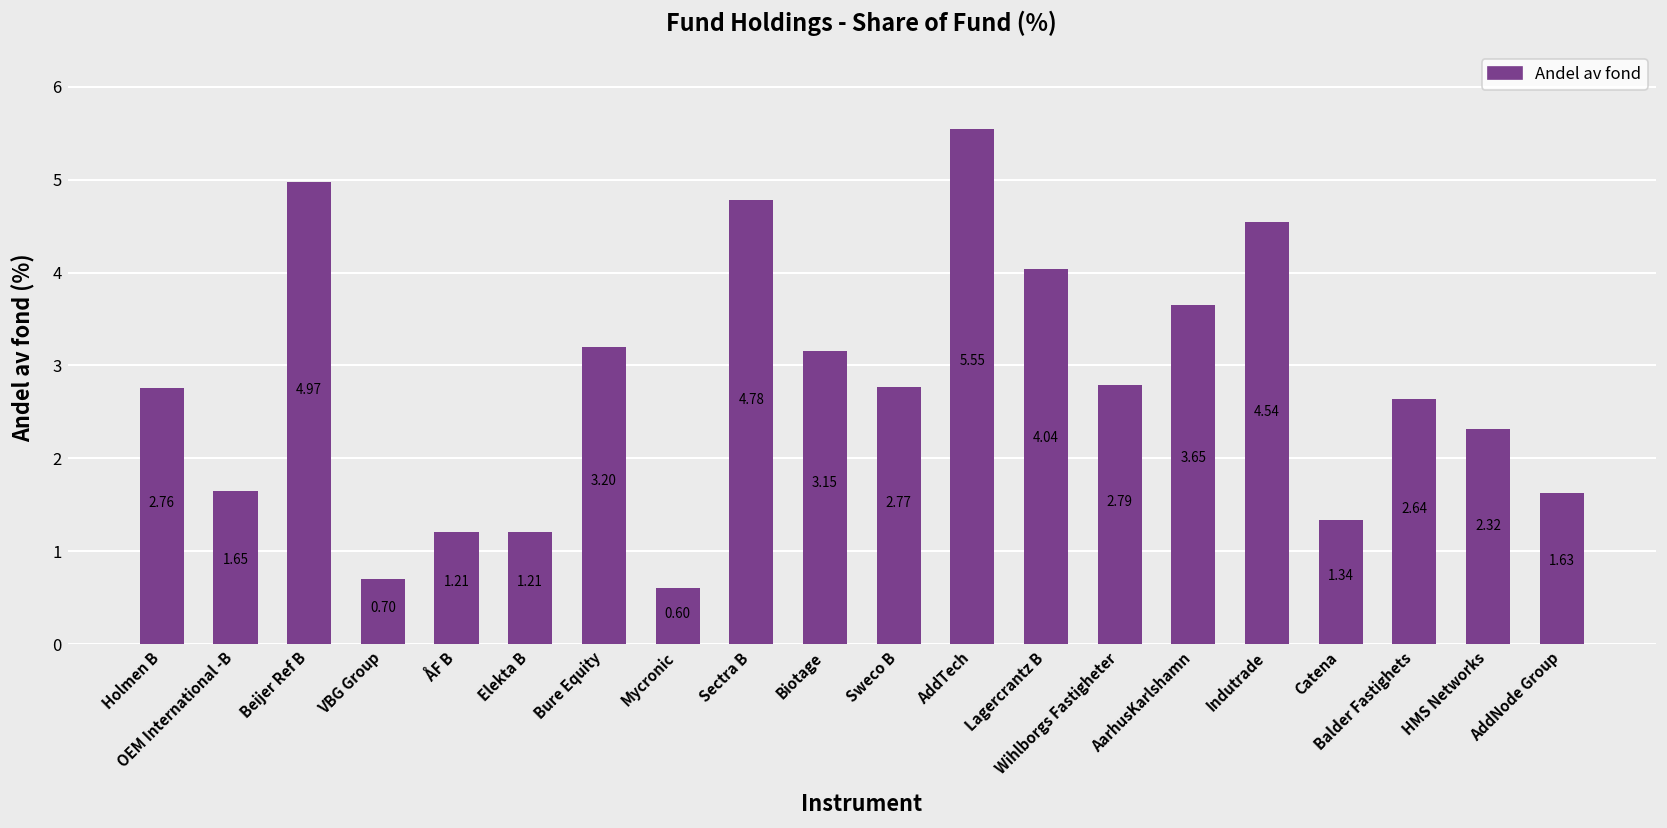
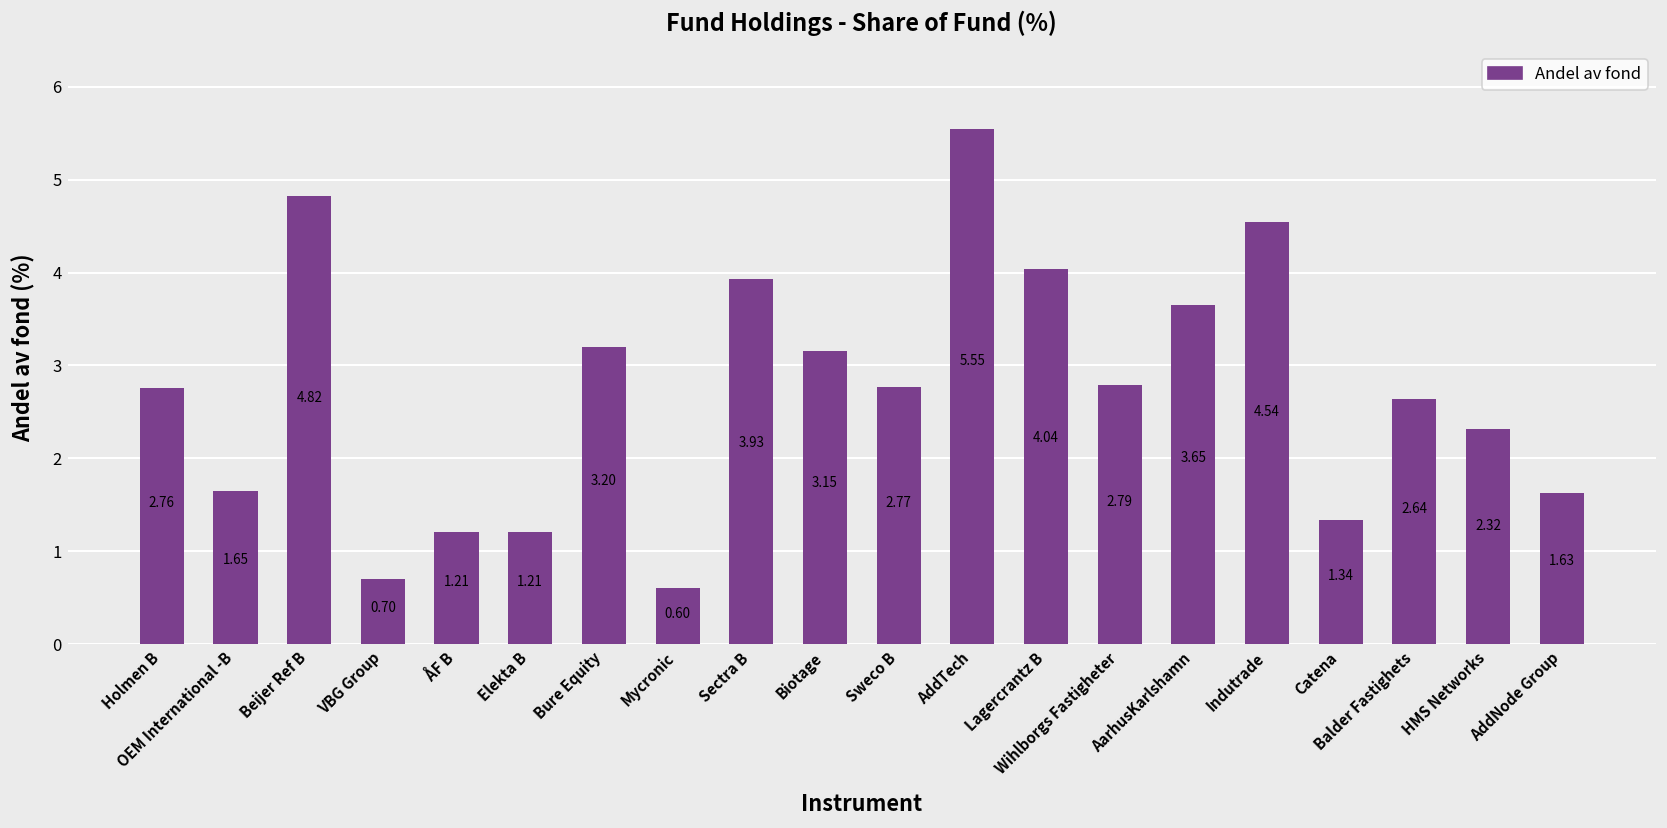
Beijer Ref B: 4.97 -> 4.82
Sectra B: 4.78 -> 3.93
